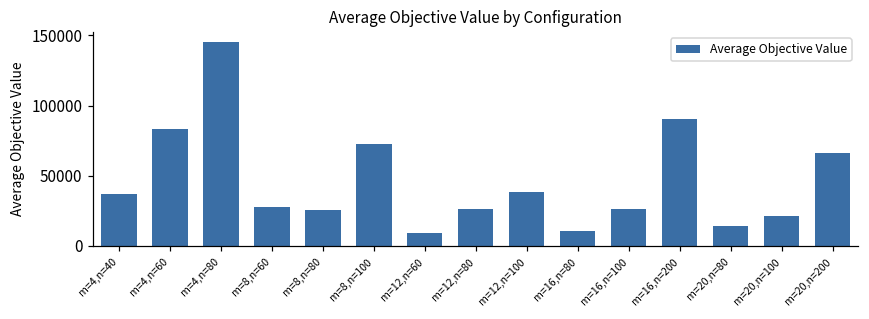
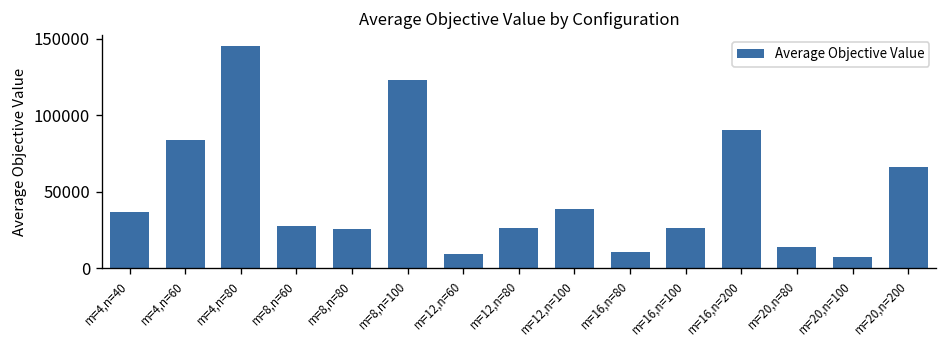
m=8,n=100: 73000 -> 123000
m=20,n=100: 21000 -> 7000
